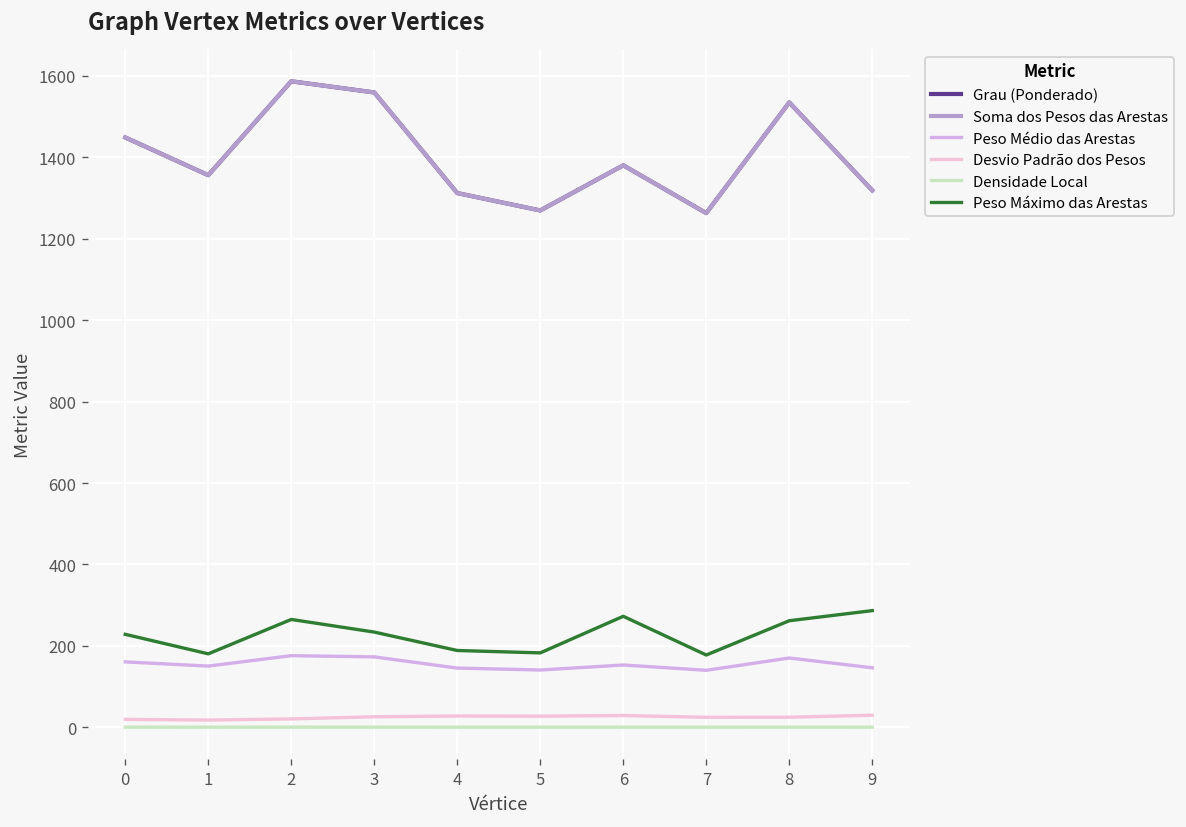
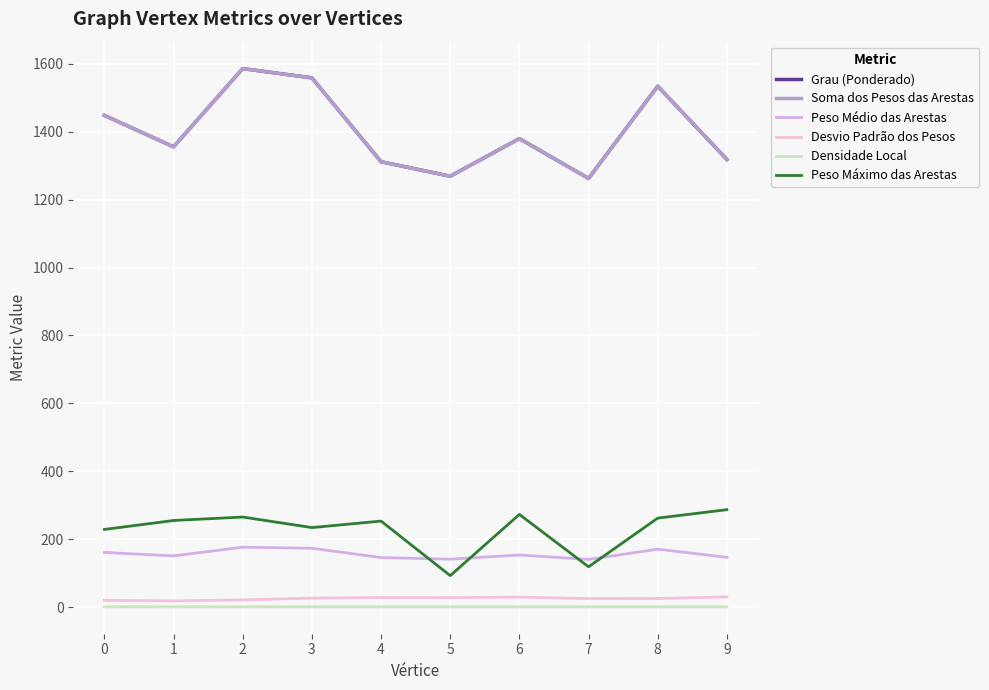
Peso Máximo das Arestas, 1: 180 -> 250
Peso Máximo das Arestas, 4: 190 -> 250
Peso Máximo das Arestas, 5: 180 -> 90
Peso Máximo das Arestas, 7: 180 -> 120
